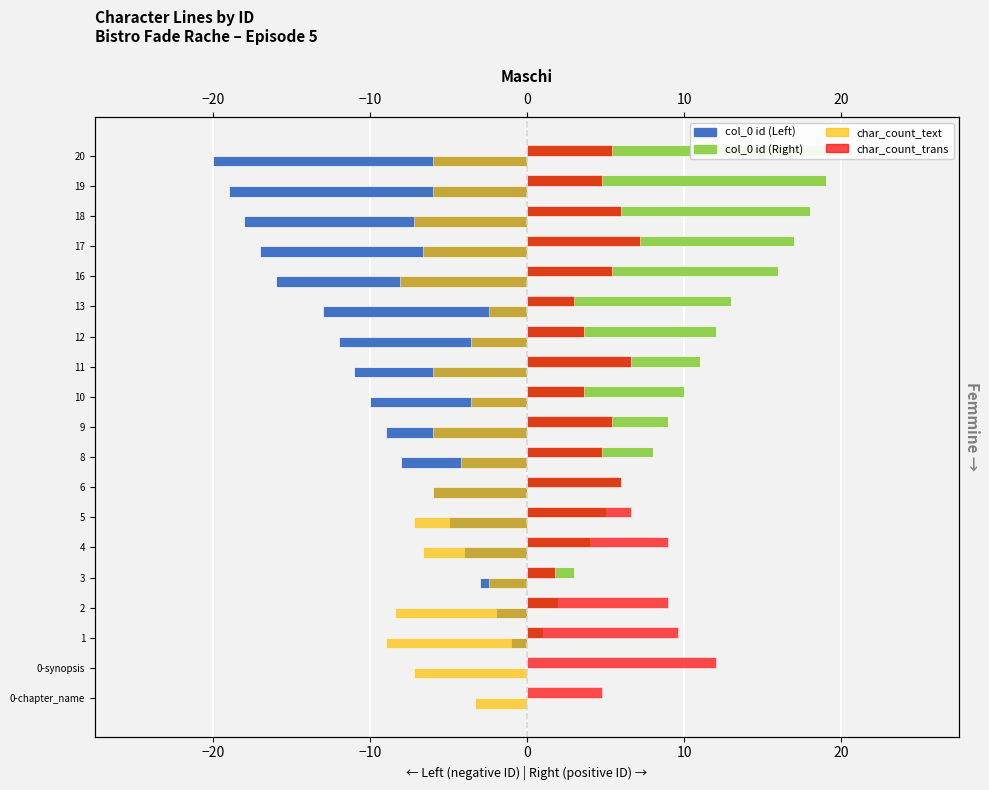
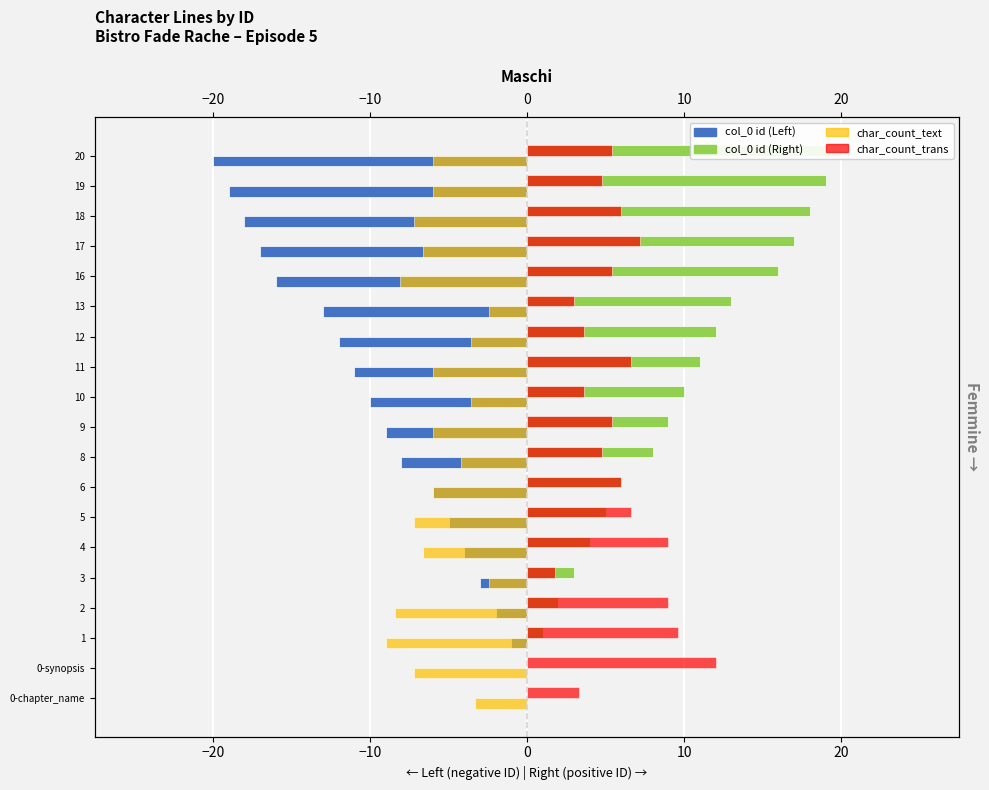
char_count_trans, 0-chapter_name: 4.8 -> 3.3
